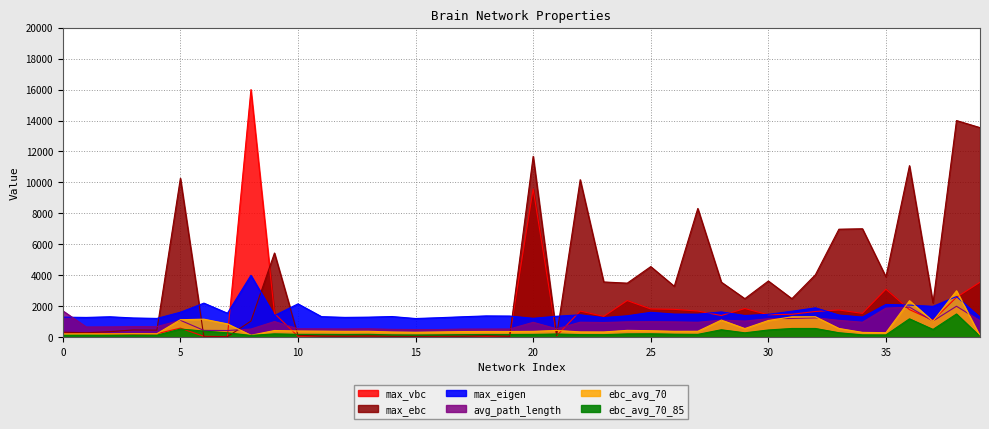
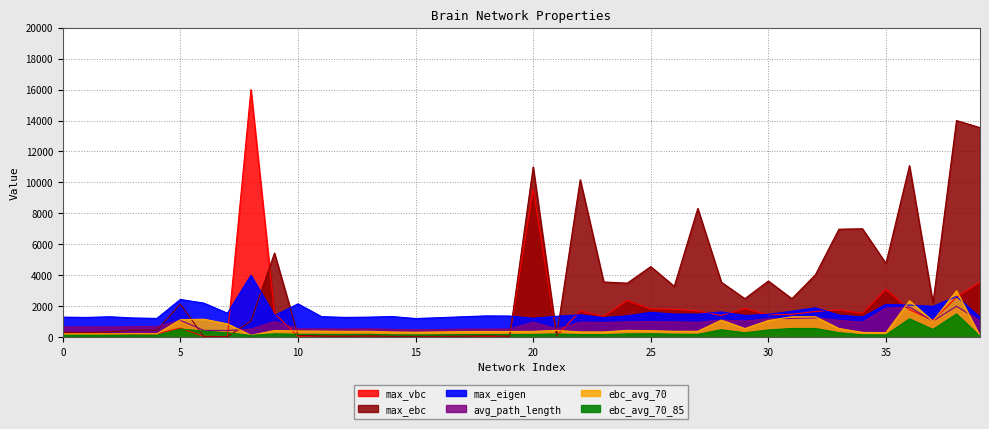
avg_path_length, 0: 1700 -> 700
max_ebc, 5: 10300 -> 2100
max_eigen, 5: 1600 -> 2400
max_ebc, 20: 11700 -> 11000
max_ebc, 35: 3900 -> 4800
